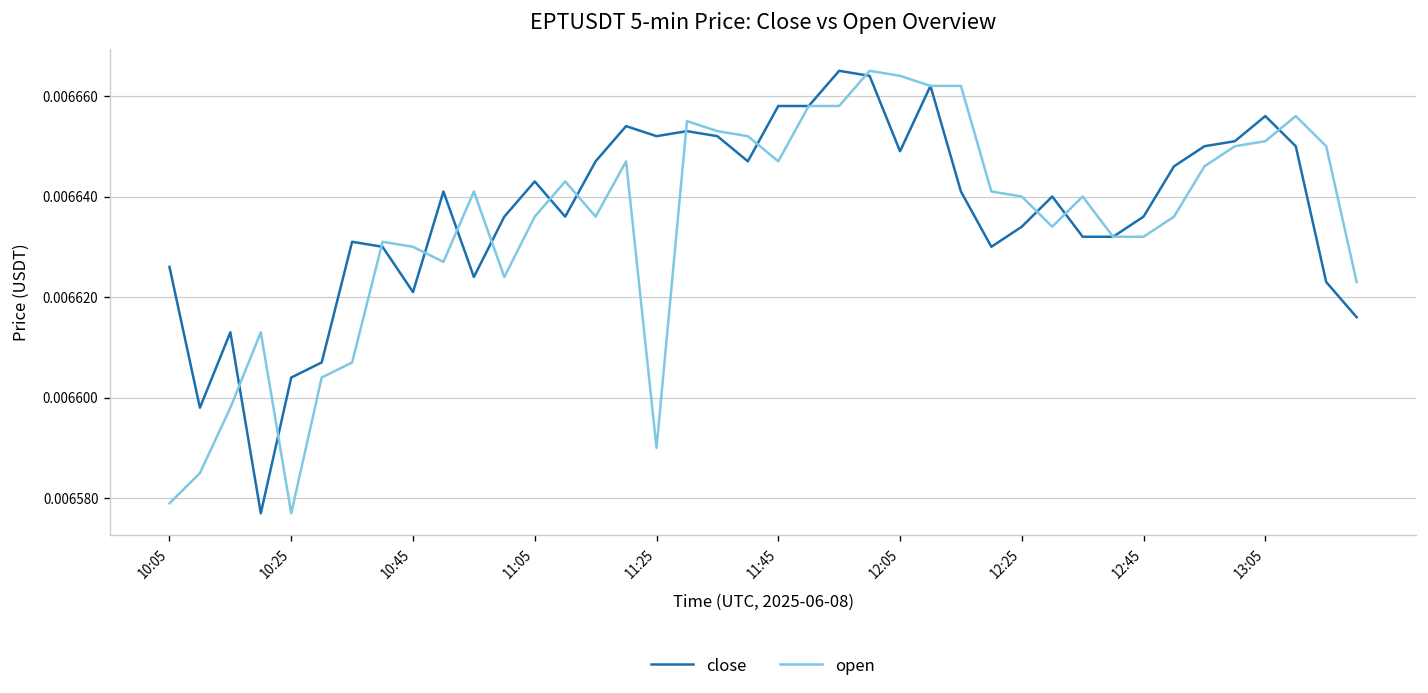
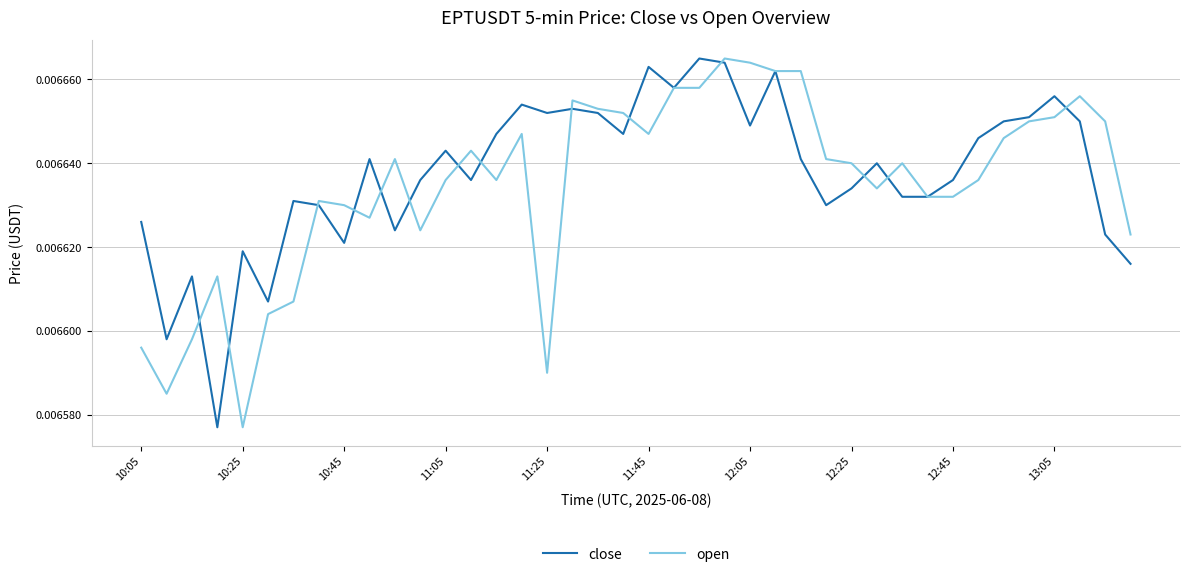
open, 10:05: 0.006579 -> 0.006596
close, 10:25: 0.006604 -> 0.006619
close, 11:45: 0.006658 -> 0.006663
